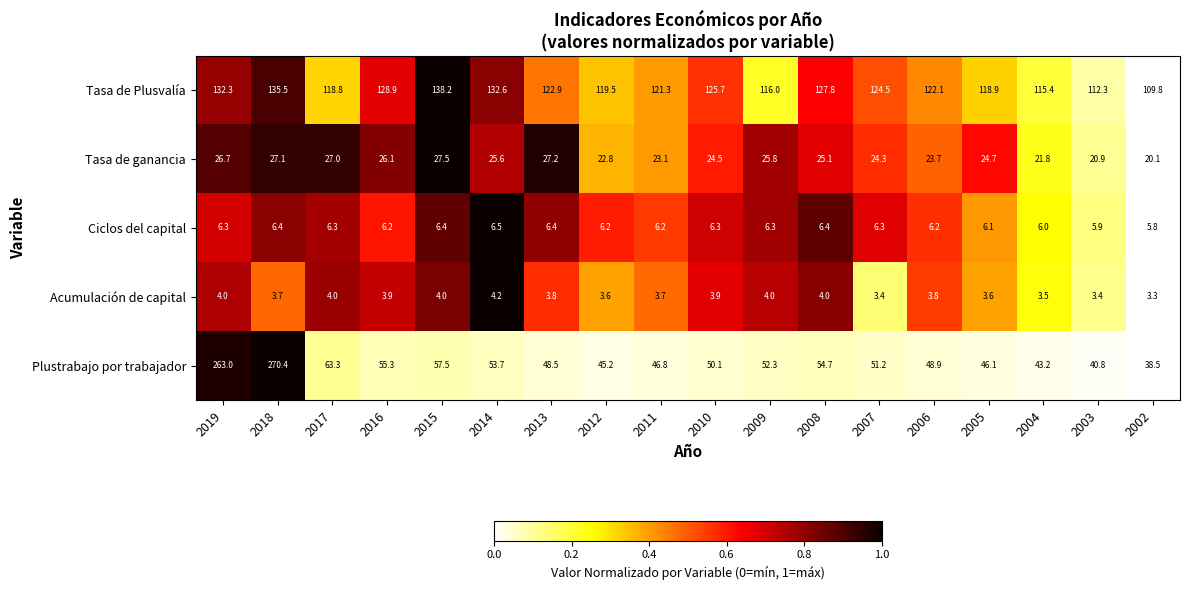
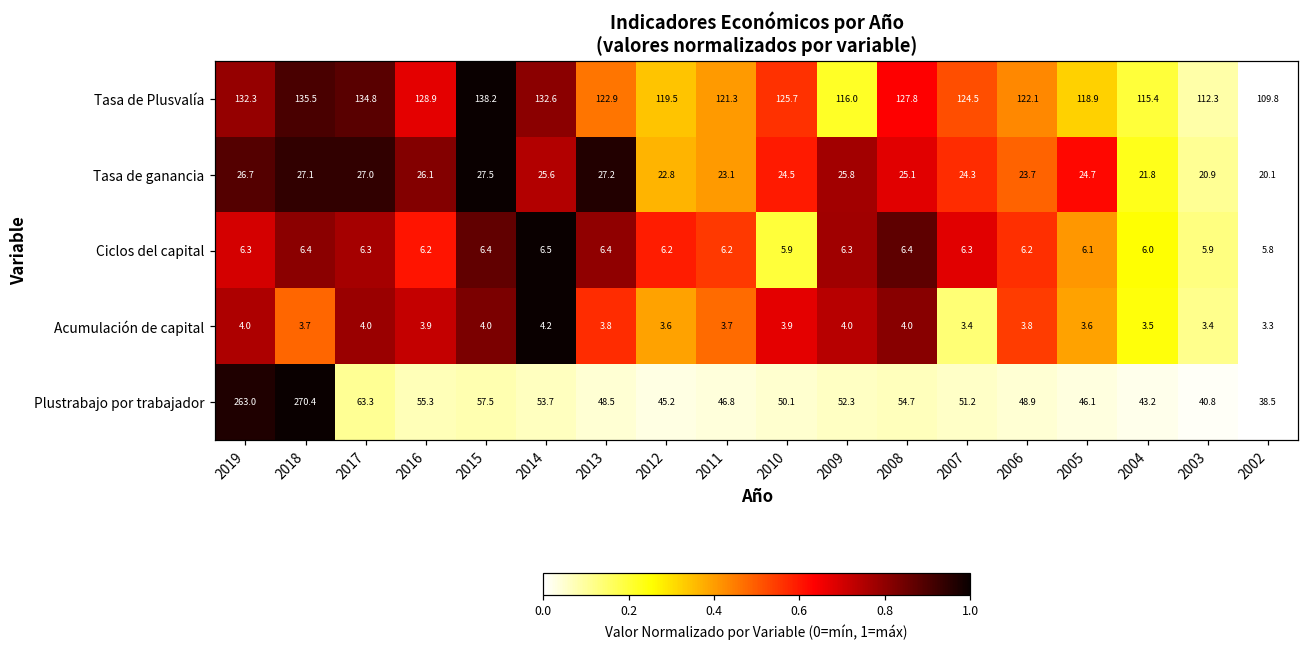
Tasa de Plusvalía, 2017: 118.8 -> 134.8
Ciclos del capital, 2010: 6.3 -> 5.9
